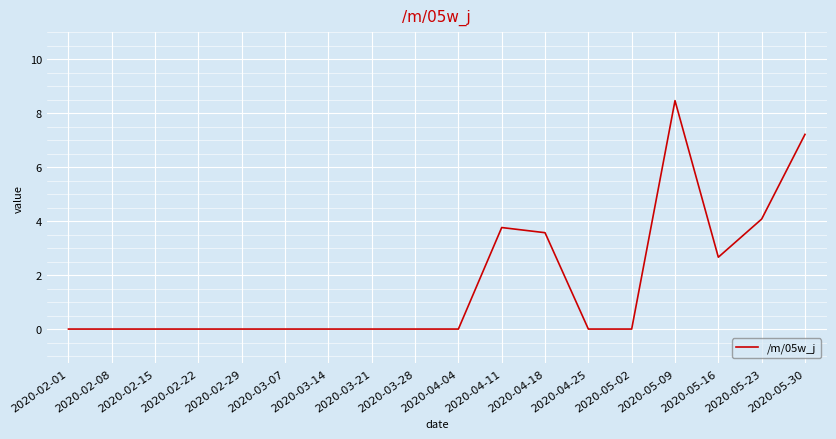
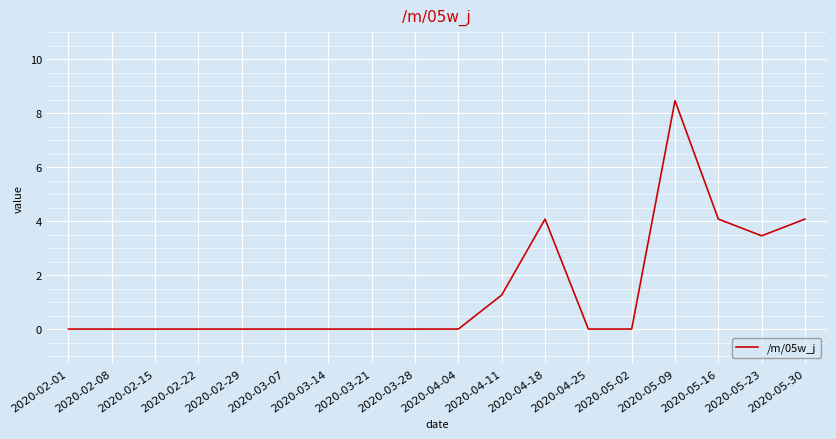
2020-04-11: 3.8 -> 1.3
2020-04-18: 3.6 -> 4.1
2020-05-16: 2.7 -> 4.1
2020-05-23: 4.1 -> 3.5
2020-05-30: 7.2 -> 4.1
